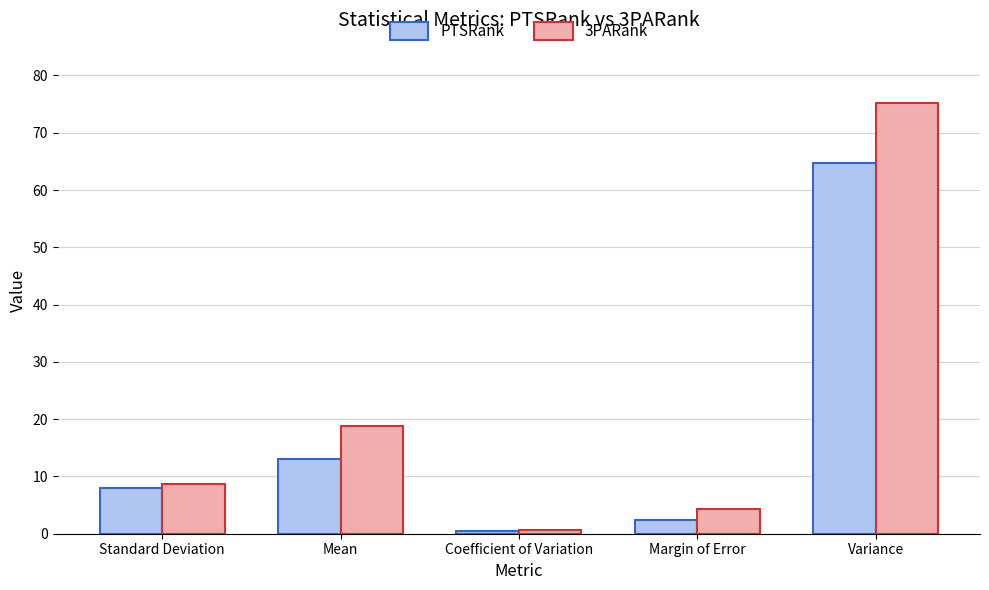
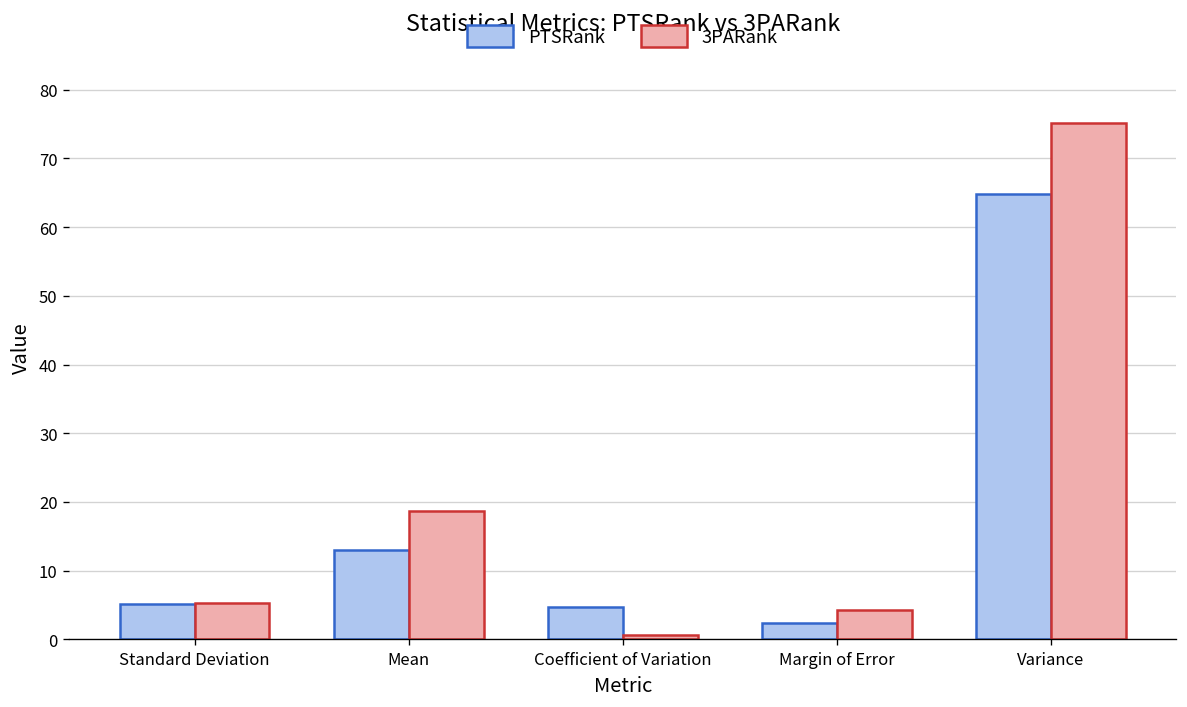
PTSRank, Standard Deviation: 8 -> 5
3PARank, Standard Deviation: 9 -> 5
PTSRank, Coefficient of Variation: 1 -> 5
